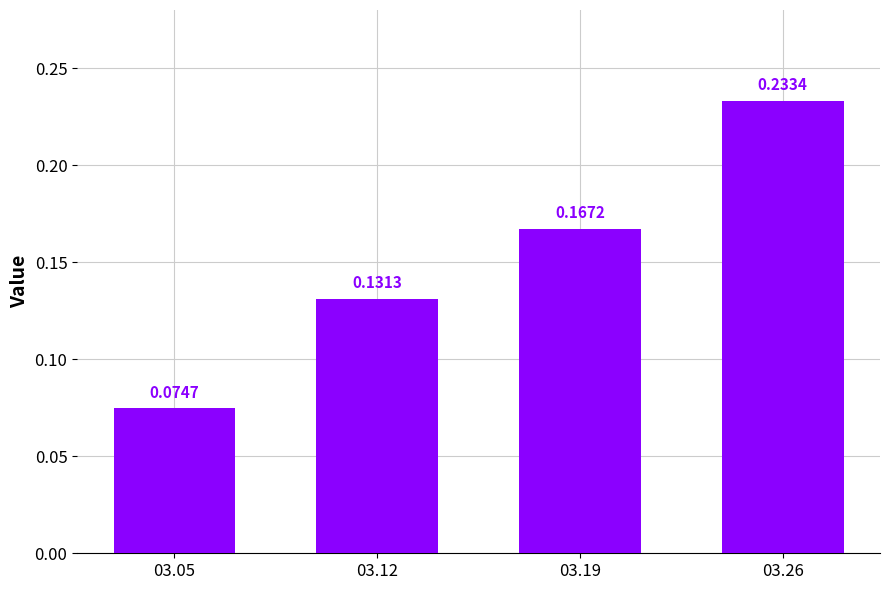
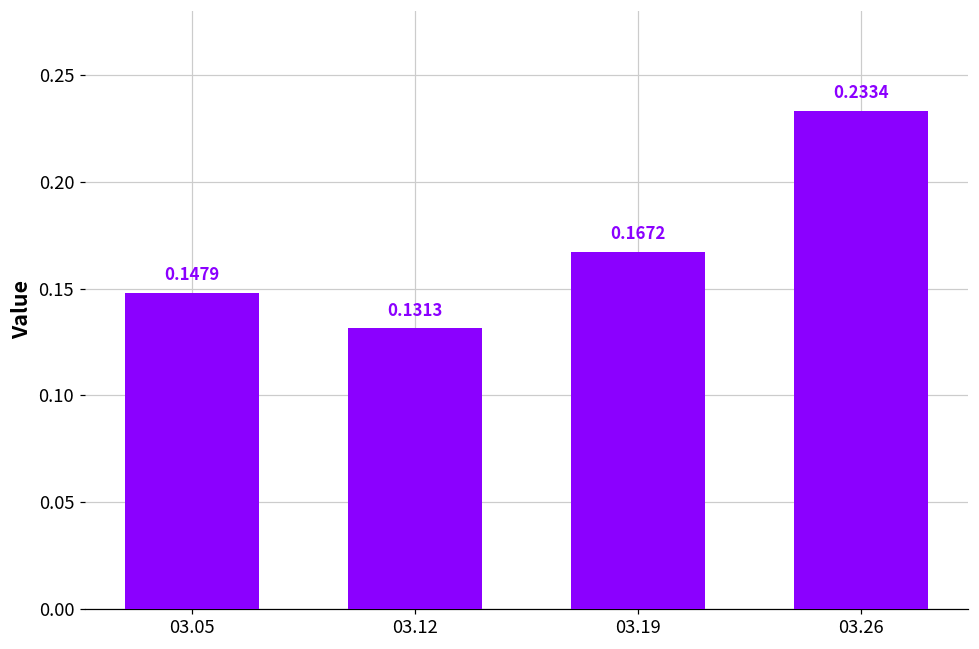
03.05: 0.0747 -> 0.1479
